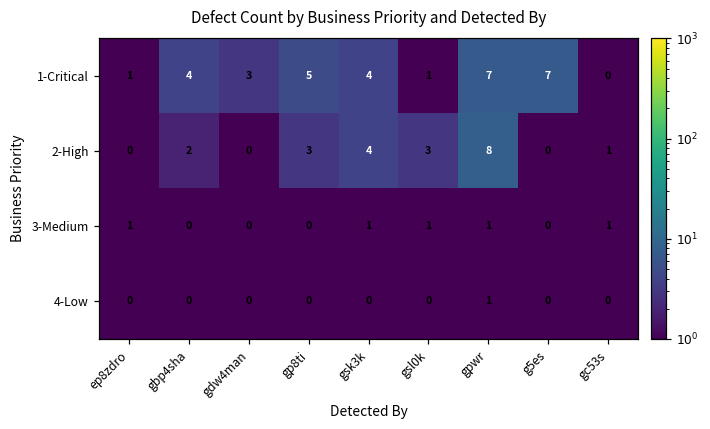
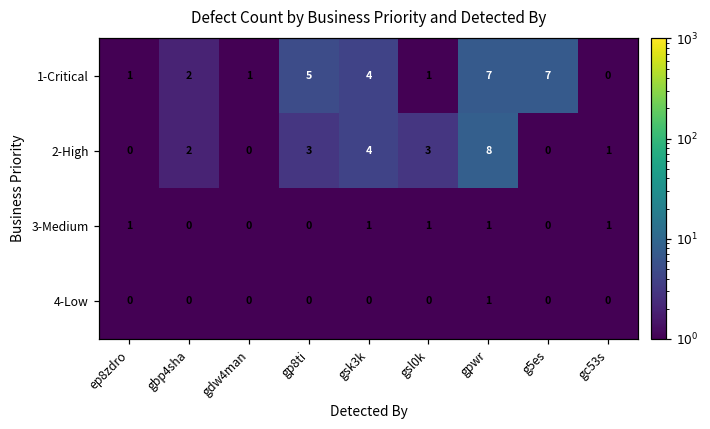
1-Critical, gbp4sha: 4 -> 2
1-Critical, gdw4man: 3 -> 1
